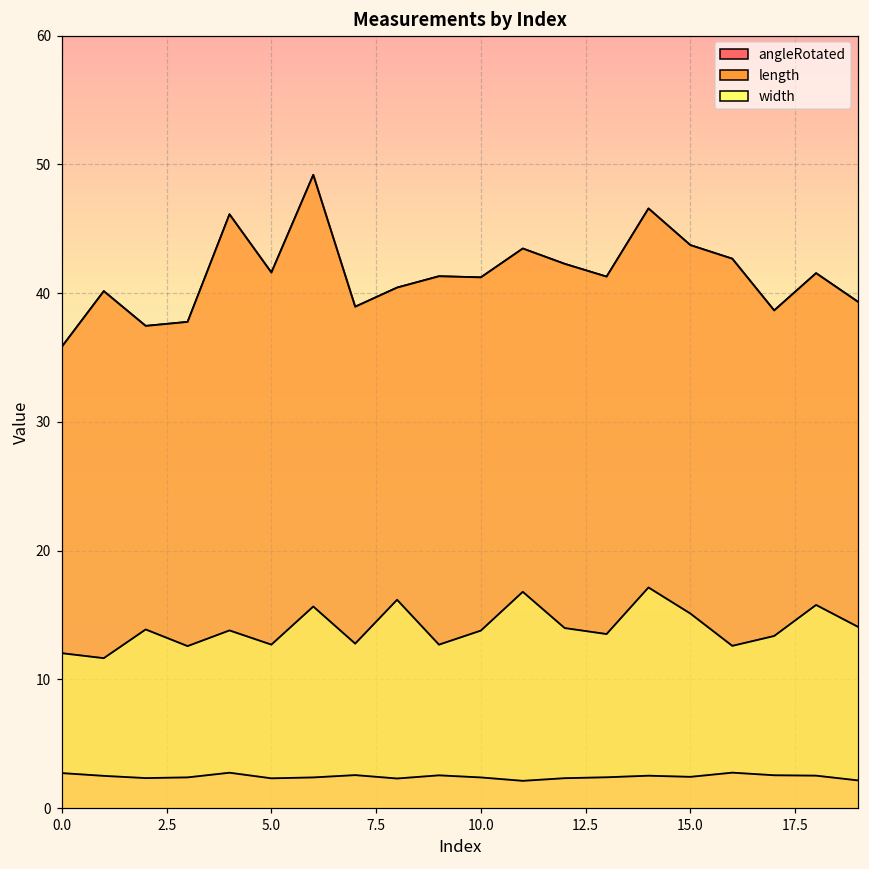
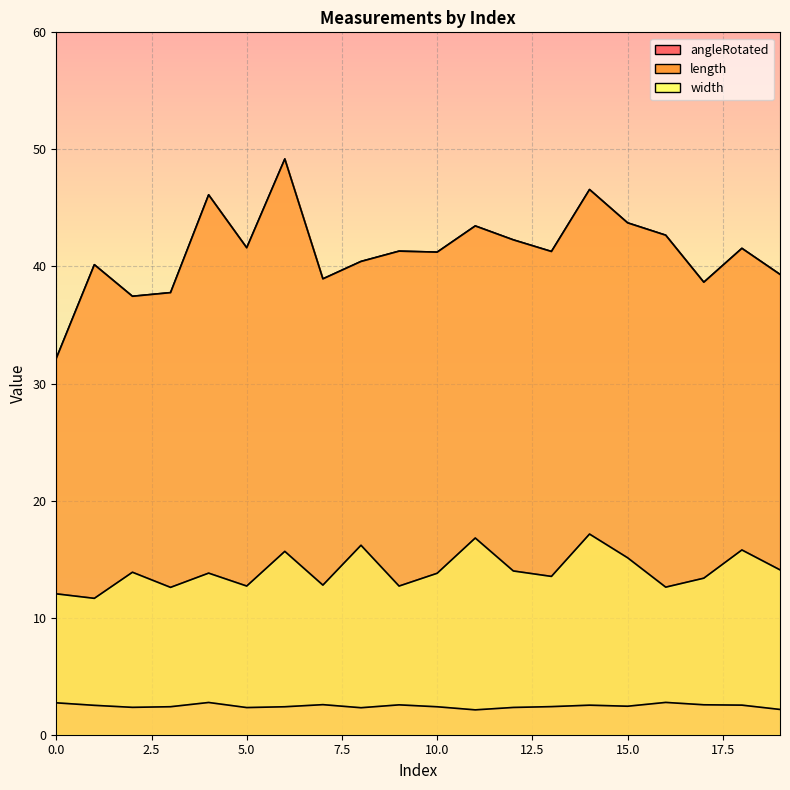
length, 0.0: 35.8 -> 32.1
